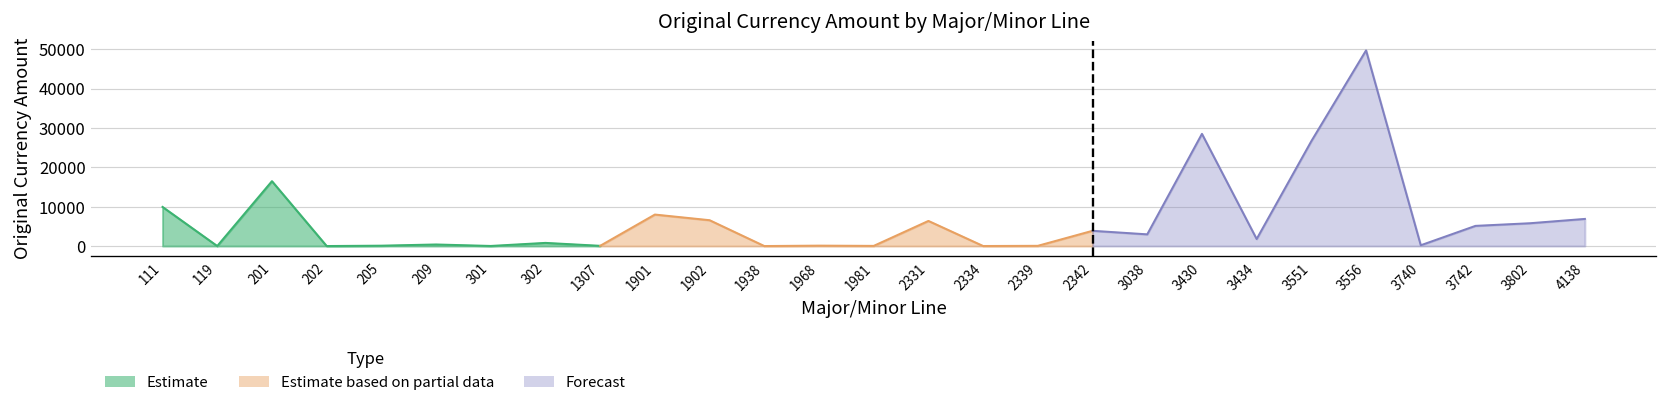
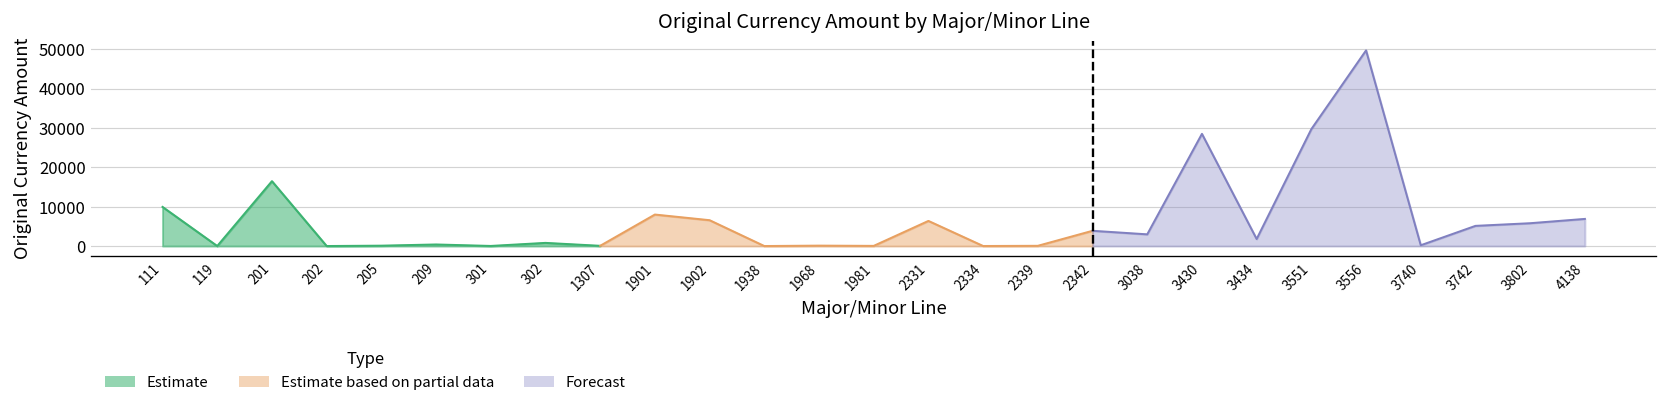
Forecast, 3551: 27000 -> 30000
